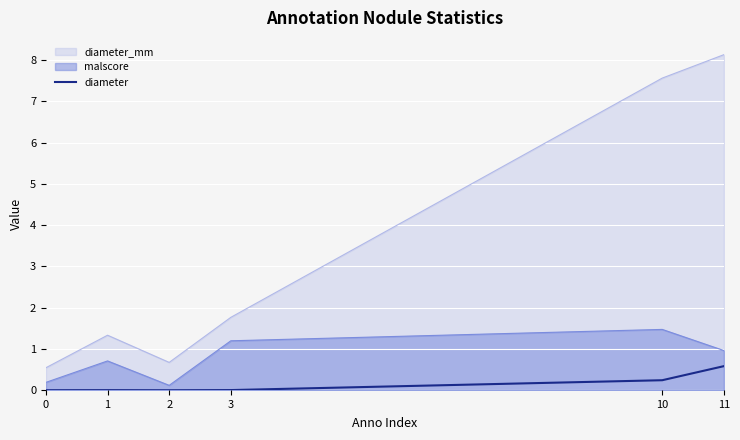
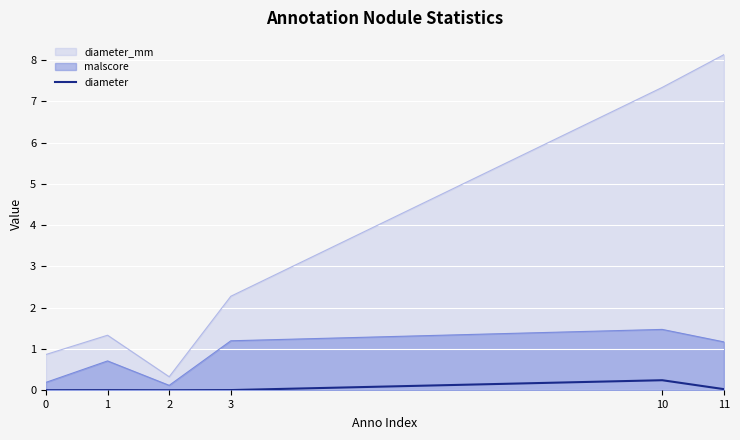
diameter_mm, 0: 0.5 -> 0.9
diameter_mm, 2: 0.7 -> 0.3
diameter_mm, 3: 1.8 -> 2.3
diameter_mm, 10: 7.6 -> 7.3
malscore, 11: 1.0 -> 1.2
diameter, 11: 0.6 -> 0.0
